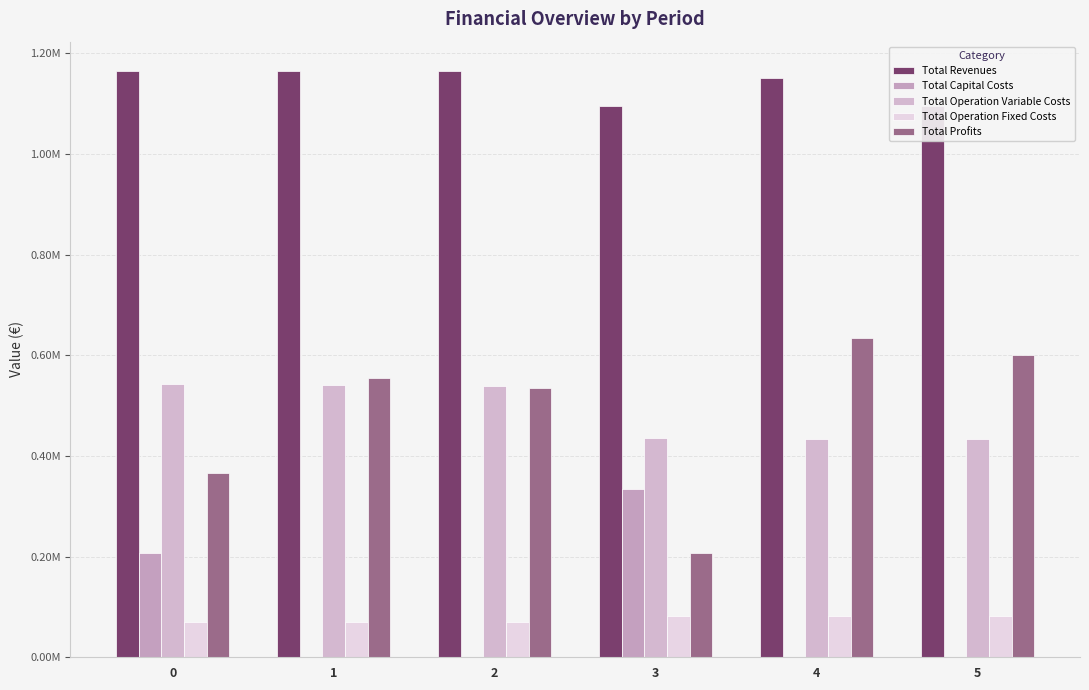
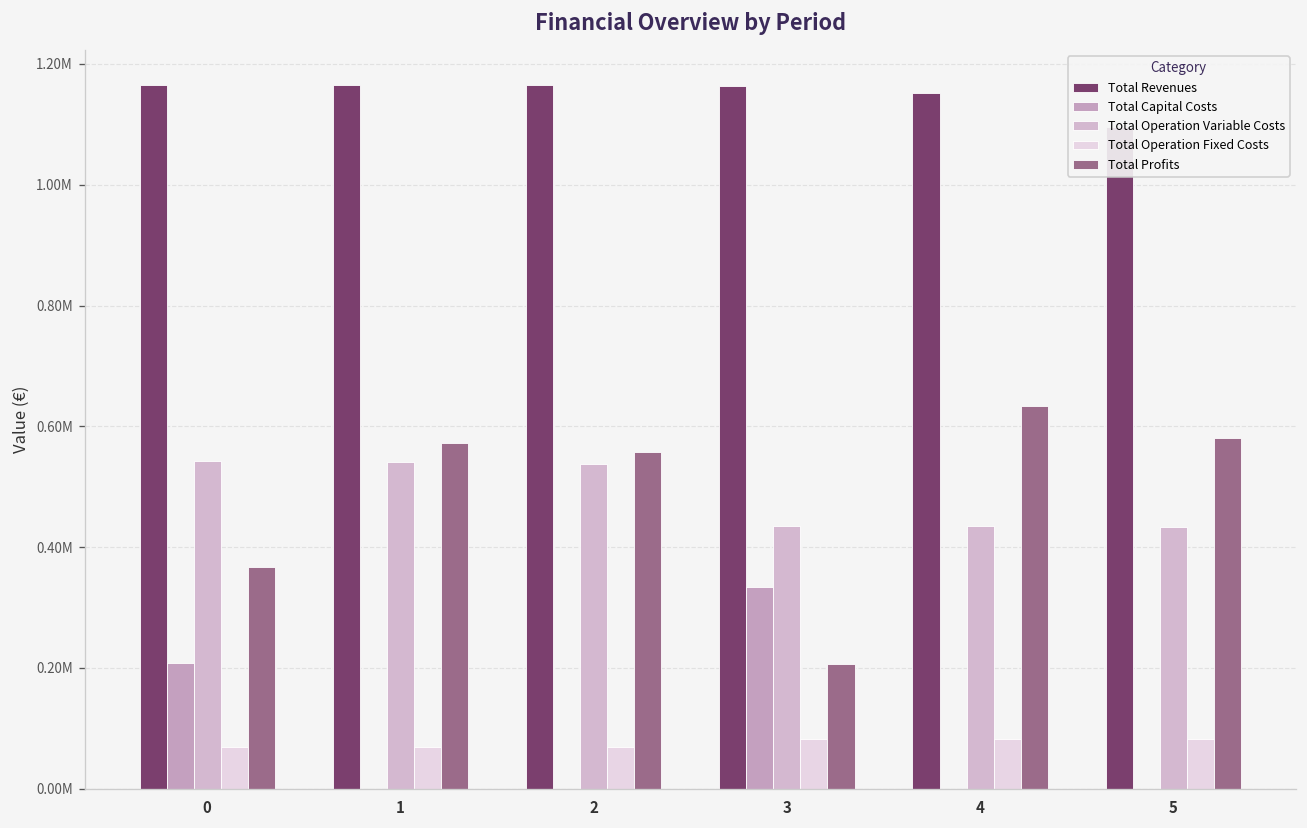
Total Profits, 1: 560000 -> 570000
Total Profits, 2: 540000 -> 560000
Total Revenues, 3: 1090000 -> 1160000
Total Profits, 5: 600000 -> 580000
